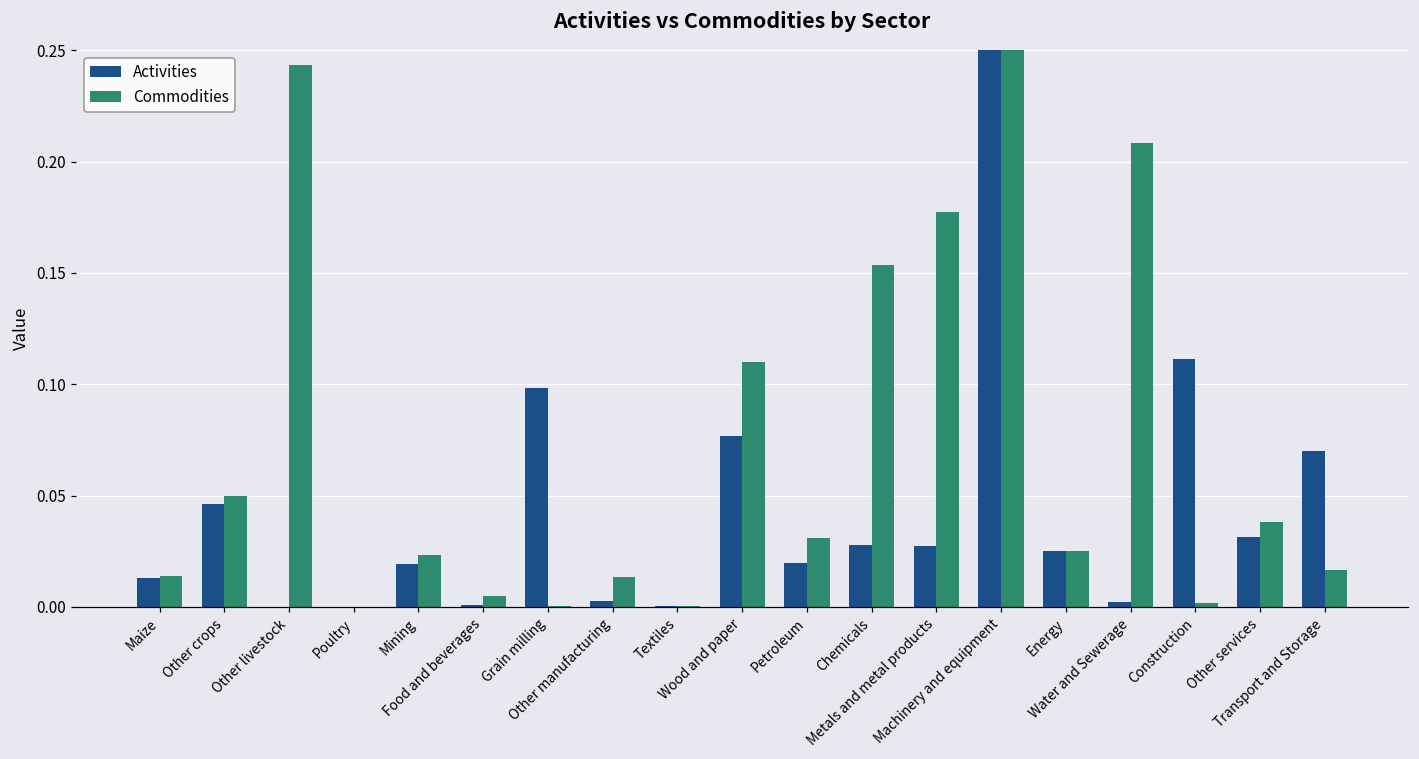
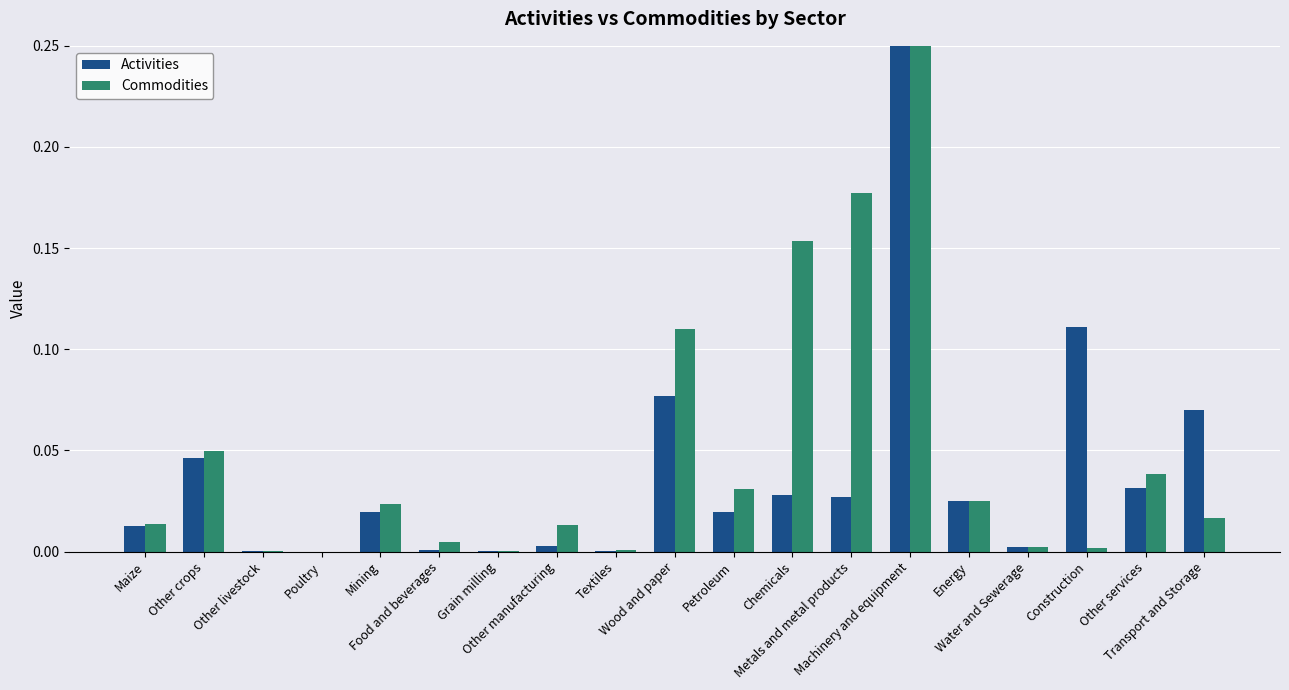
Commodities, Other livestock: 0.244 -> 0.000
Activities, Grain milling: 0.098 -> 0.000
Commodities, Water and Sewerage: 0.209 -> 0.002
